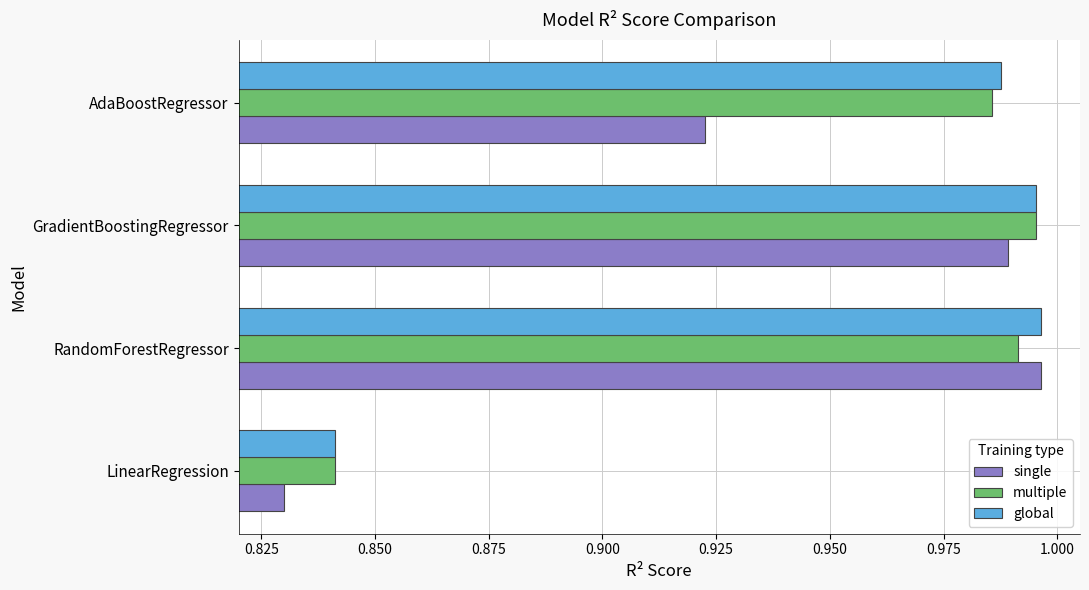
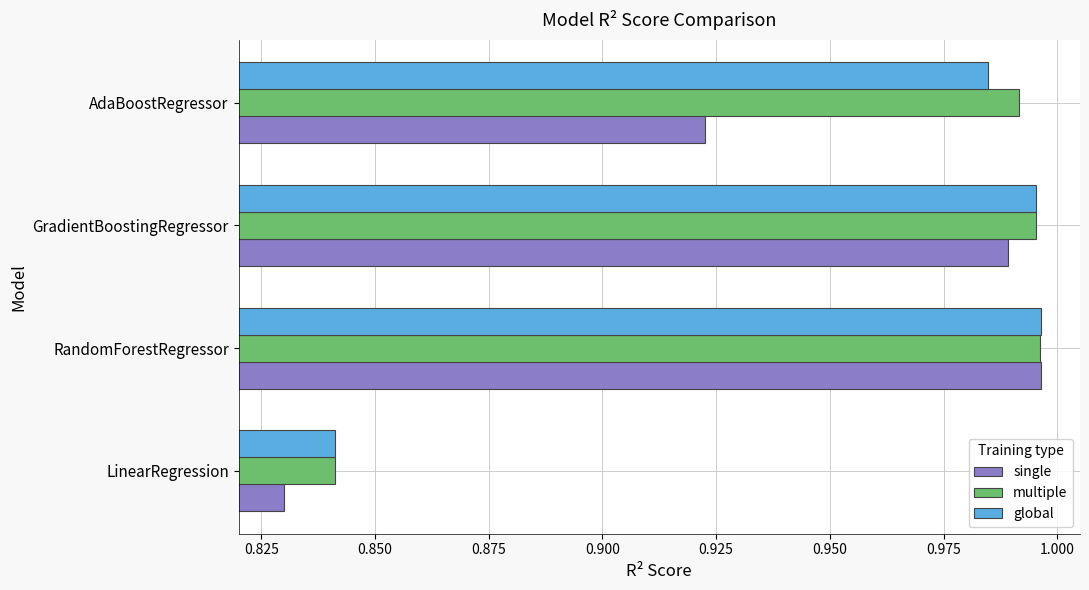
global, AdaBoostRegressor: 0.988 -> 0.985
multiple, AdaBoostRegressor: 0.986 -> 0.992
multiple, RandomForestRegressor: 0.991 -> 0.996
